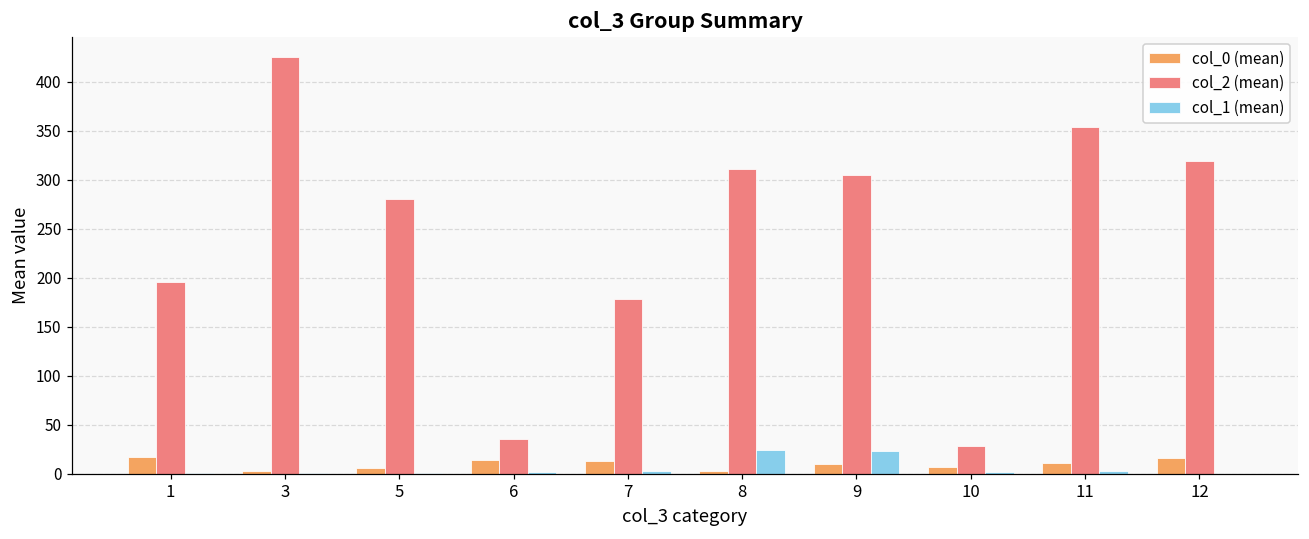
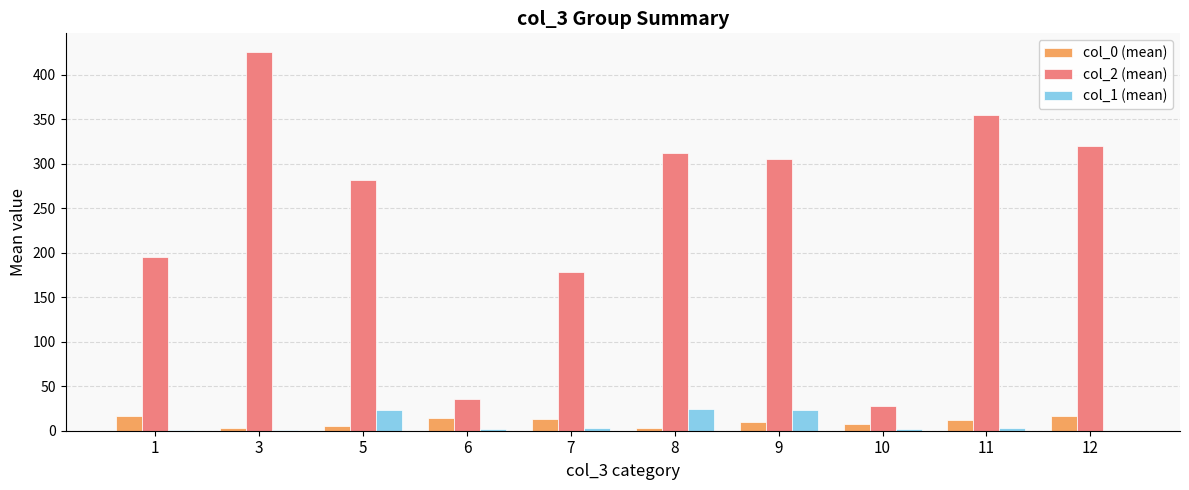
col_1 (mean), 5: 0 -> 20
